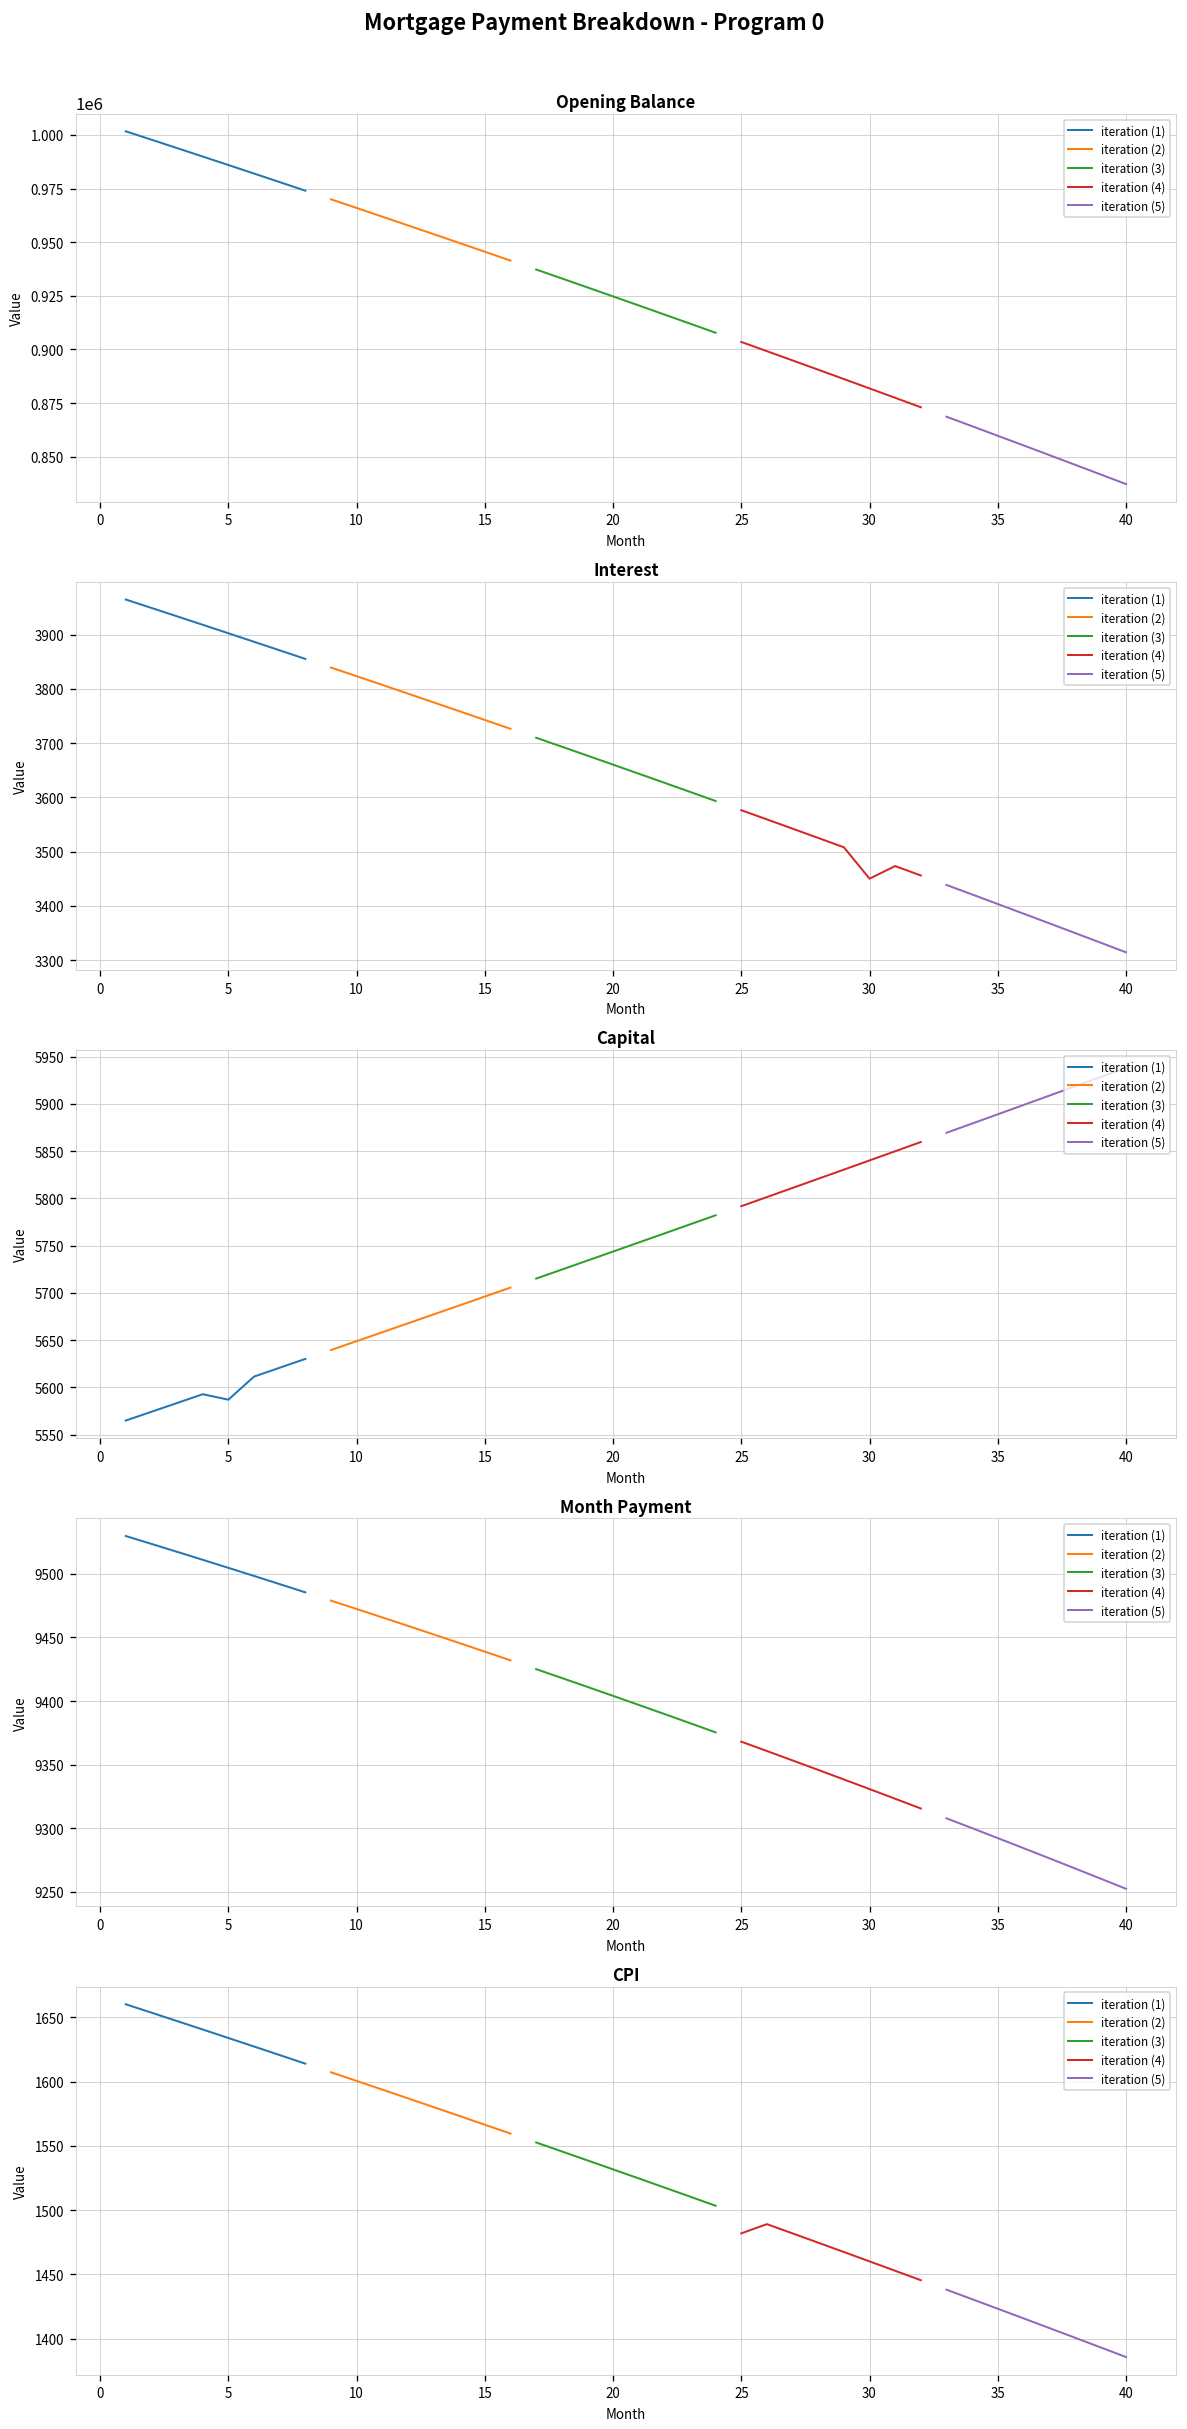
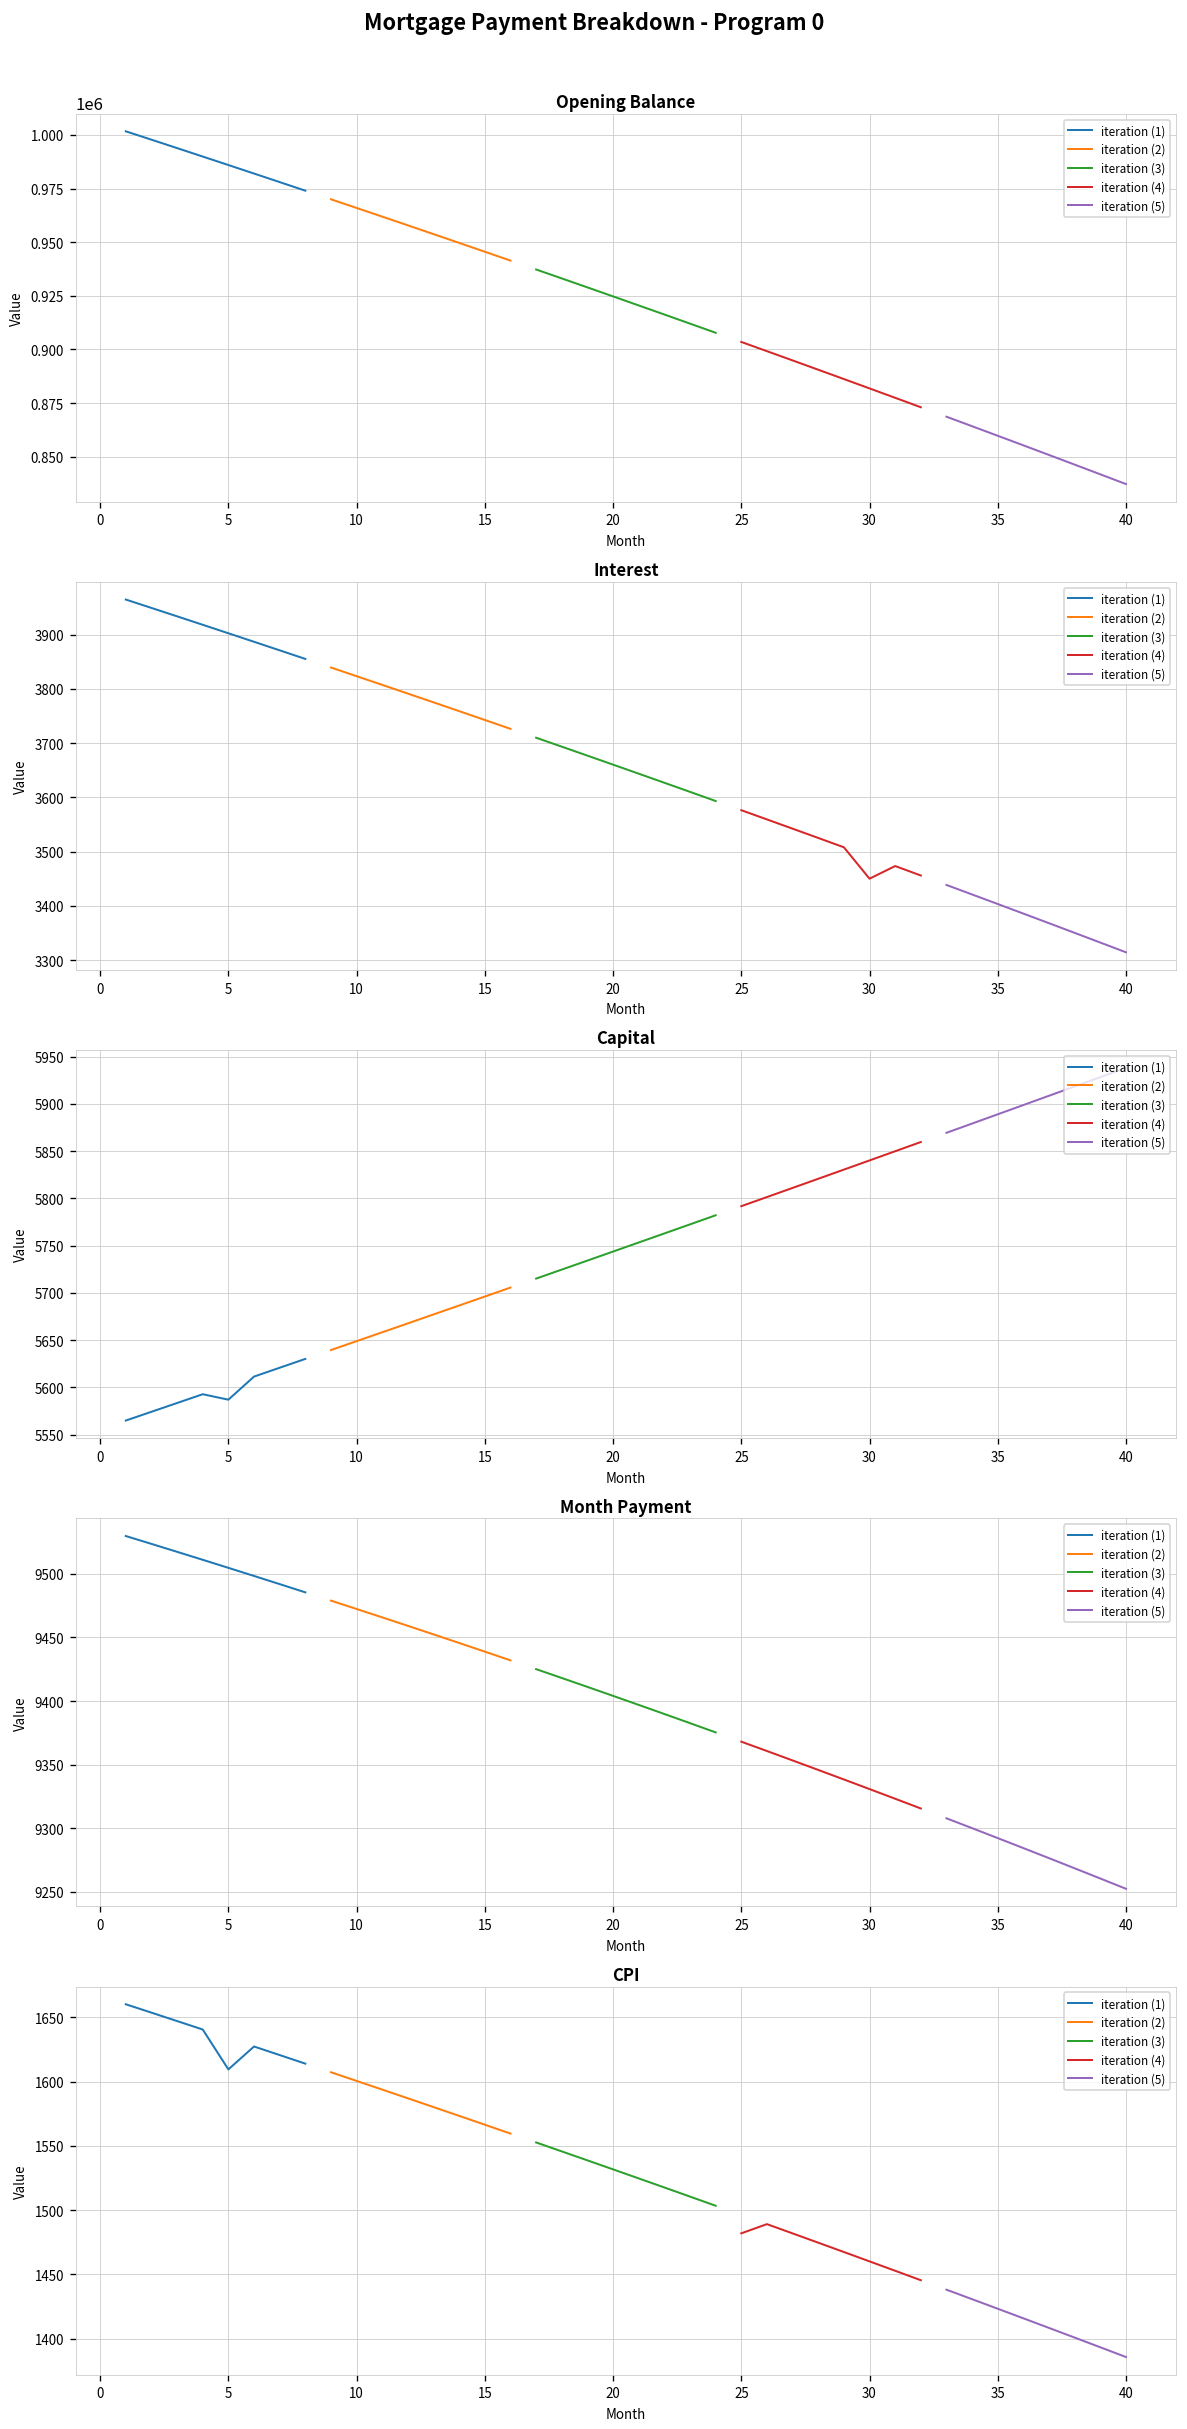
CPI, iteration (1), 5: 1634 -> 1609
